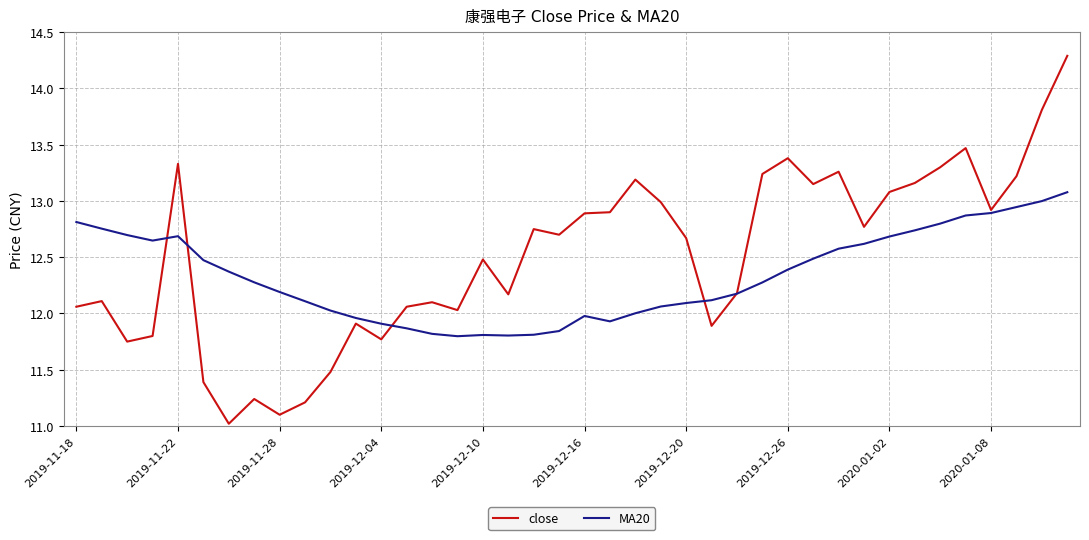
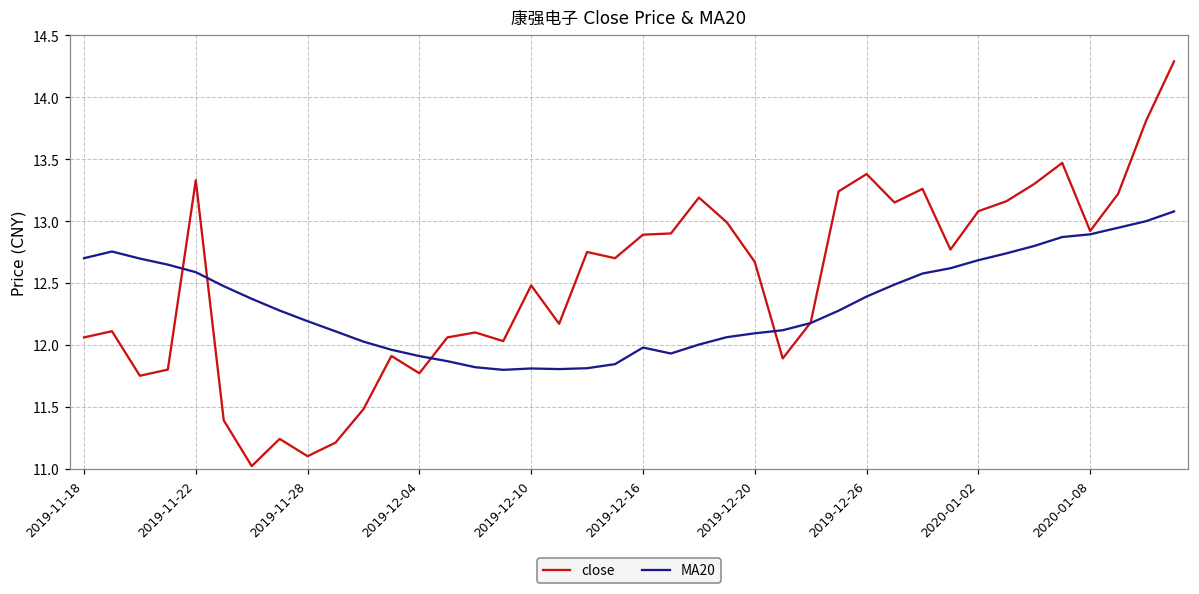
MA20, 2019-11-18: 12.81 -> 12.70
MA20, 2019-11-22: 12.69 -> 12.59
